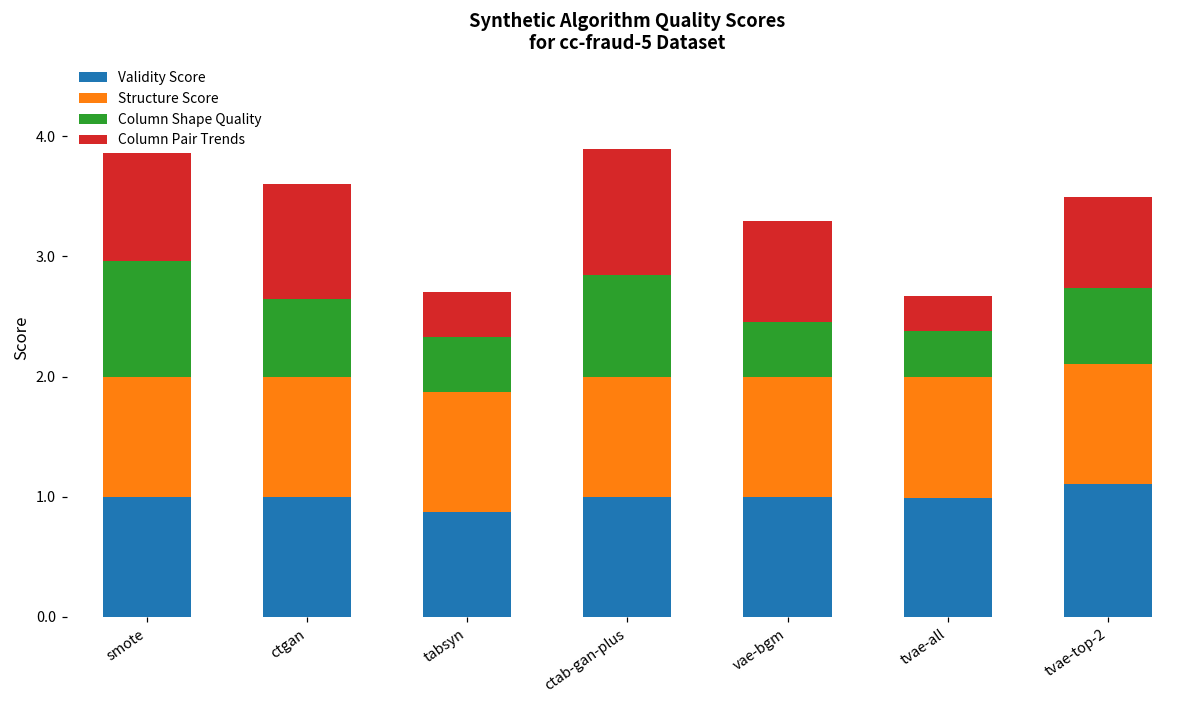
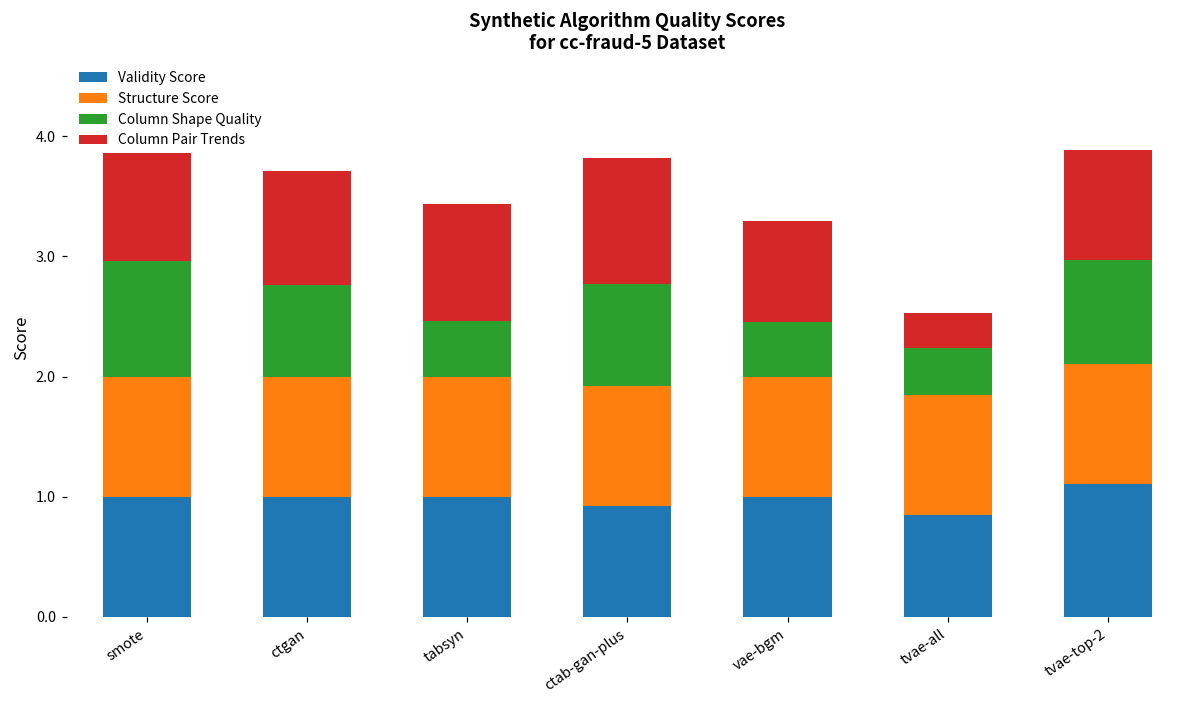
Column Shape Quality, ctgan: 0.64 -> 0.76
Validity Score, tabsyn: 0.87 -> 1.00
Column Pair Trends, tabsyn: 0.37 -> 0.98
Validity Score, ctab-gan-plus: 1.00 -> 0.92
Validity Score, tvae-all: 0.99 -> 0.84
Column Shape Quality, tvae-top-2: 0.63 -> 0.86
Column Pair Trends, tvae-top-2: 0.75 -> 0.92
